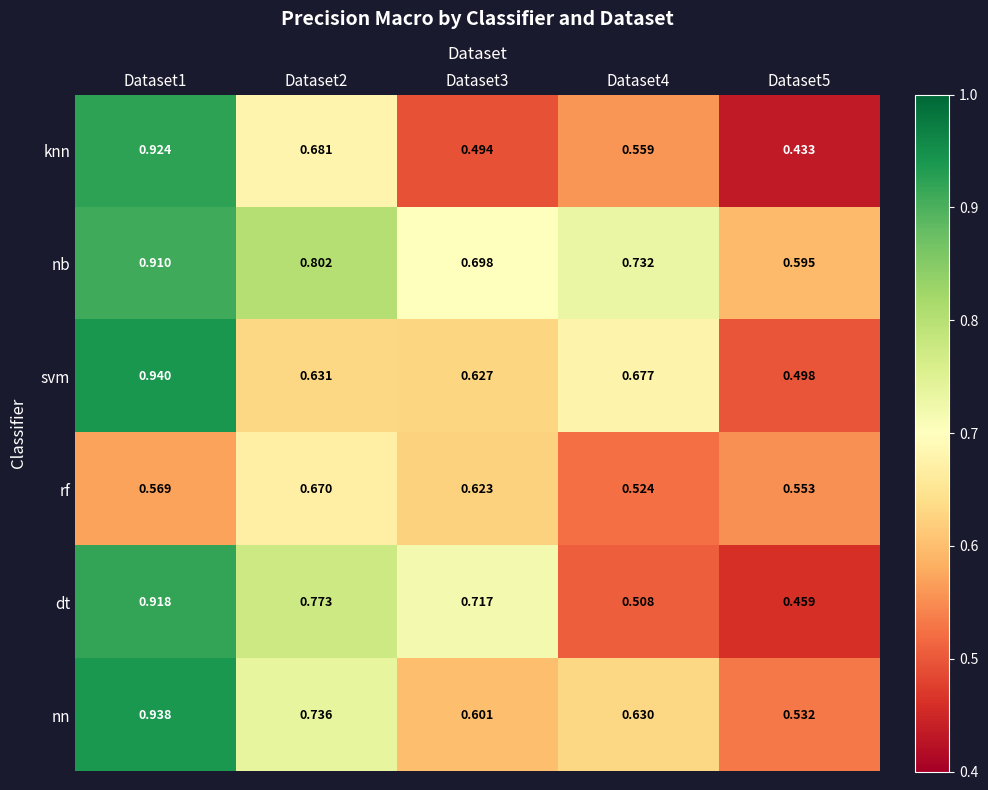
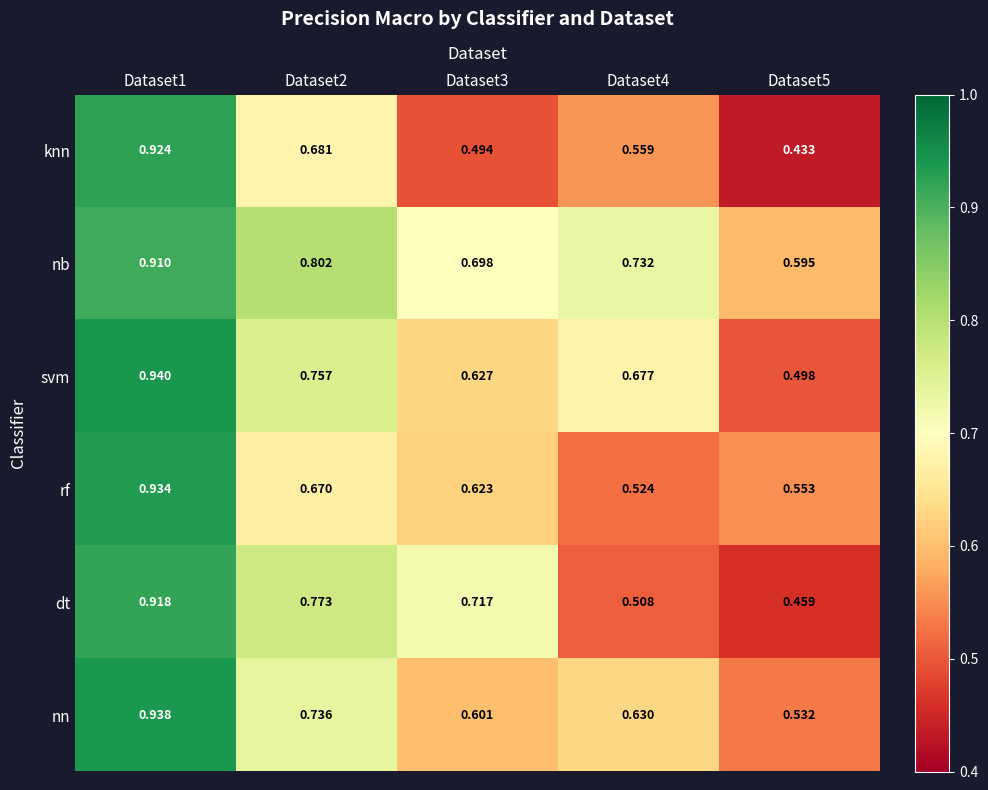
svm, Dataset2: 0.631 -> 0.757
rf, Dataset1: 0.569 -> 0.934
